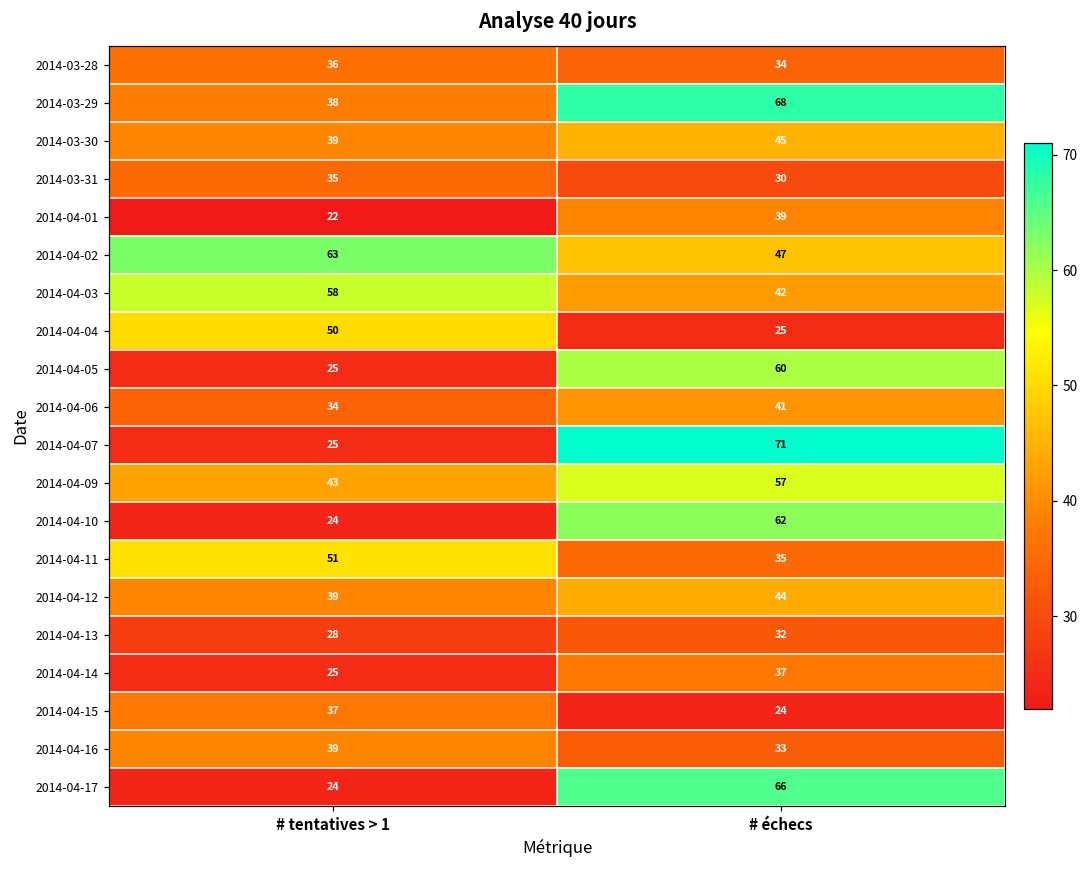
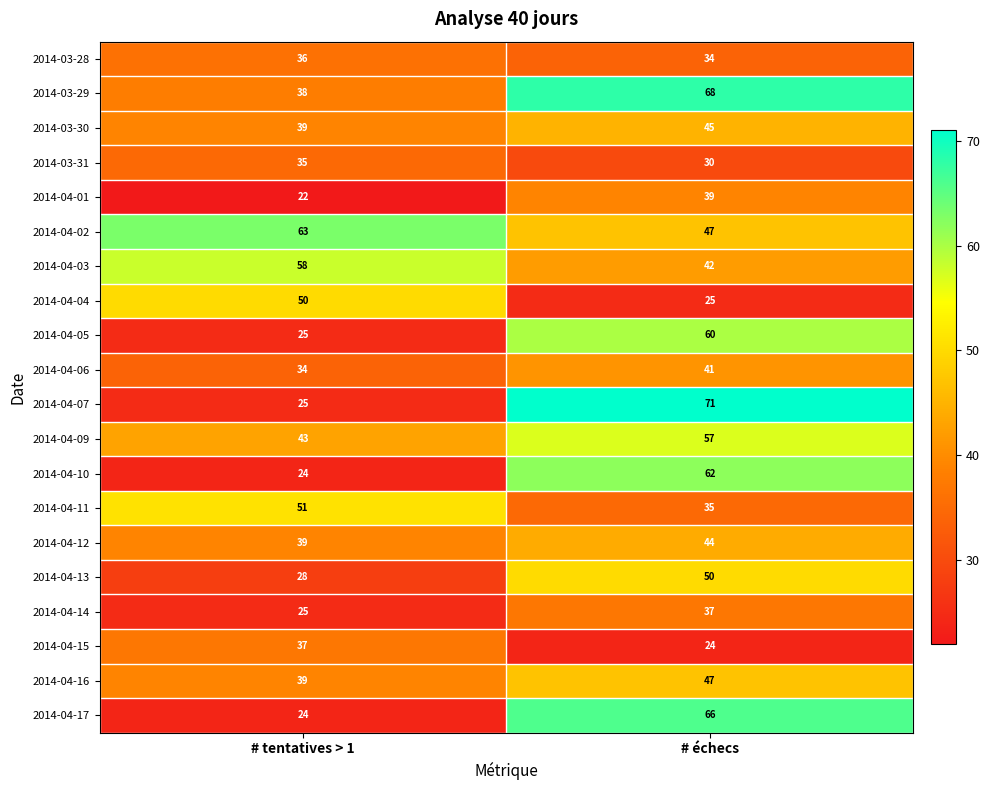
2014-04-13, # échecs: 32 -> 50
2014-04-16, # échecs: 33 -> 47
